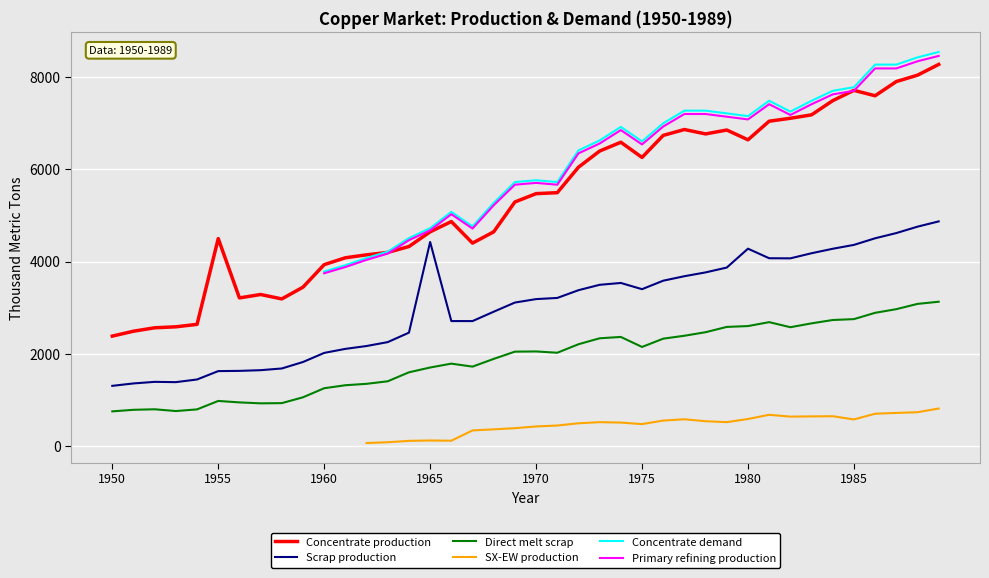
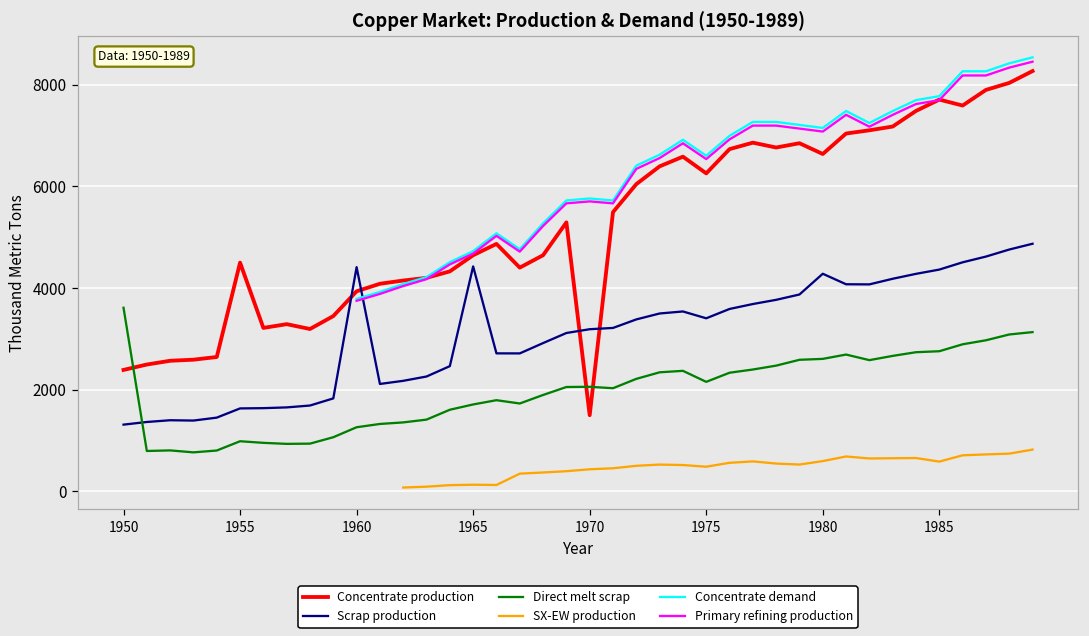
Direct melt scrap, 1950: 800 -> 3600
Scrap production, 1960: 2000 -> 4400
Concentrate production, 1970: 5500 -> 1500
